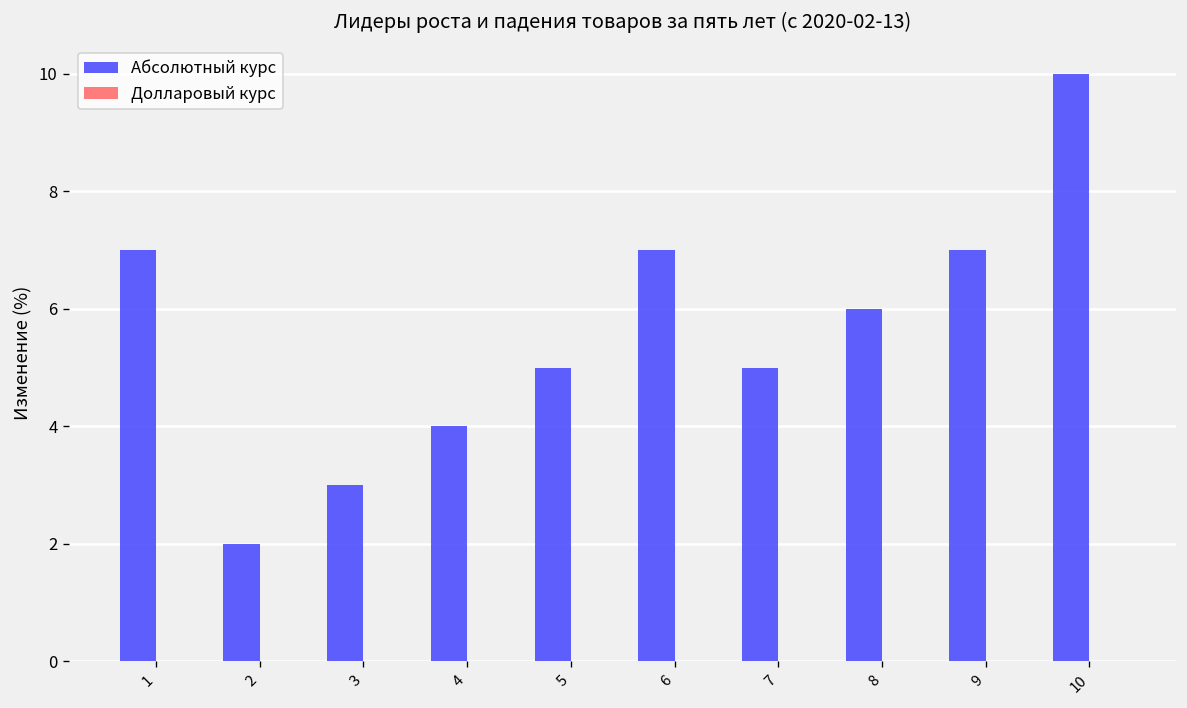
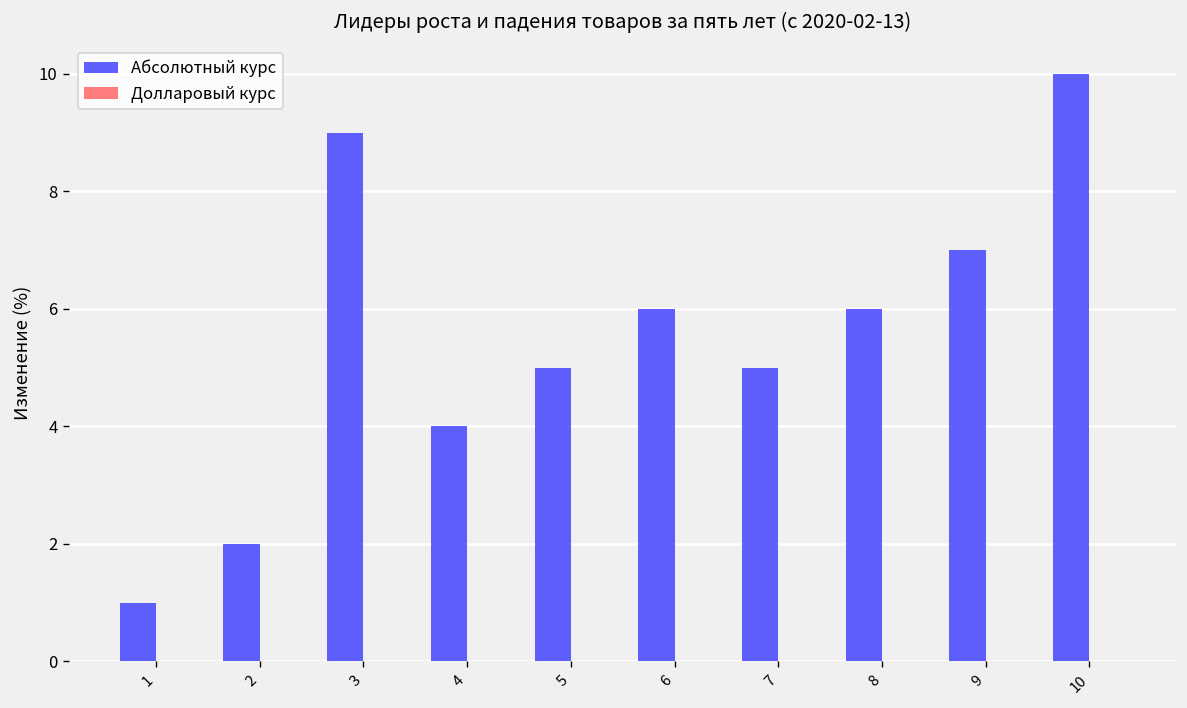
Абсолютный курс, 1: 7 -> 1
Абсолютный курс, 3: 3 -> 9
Абсолютный курс, 6: 7 -> 6
